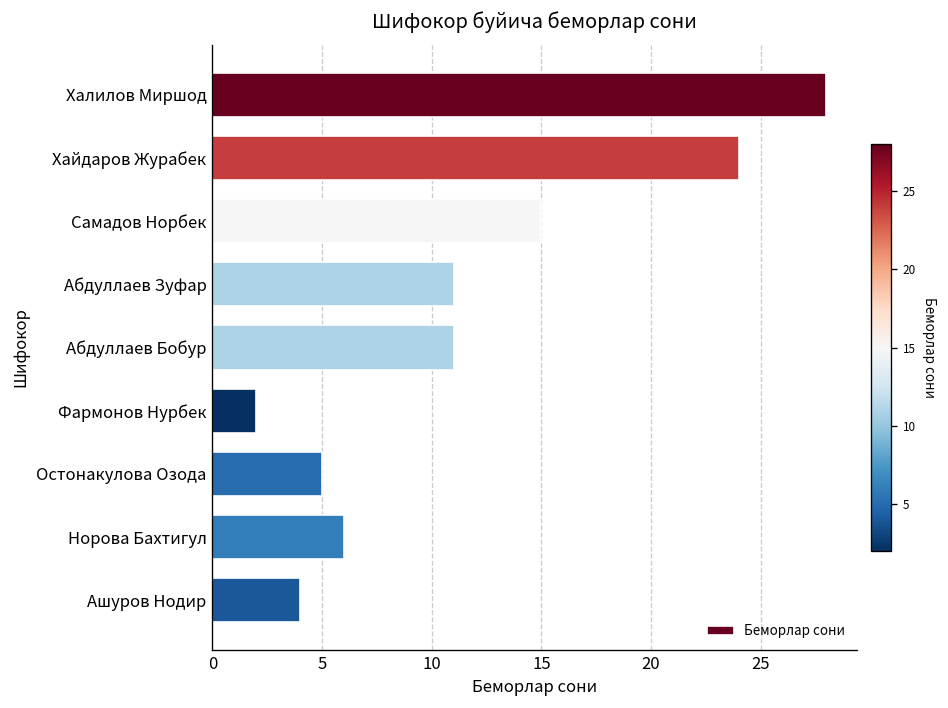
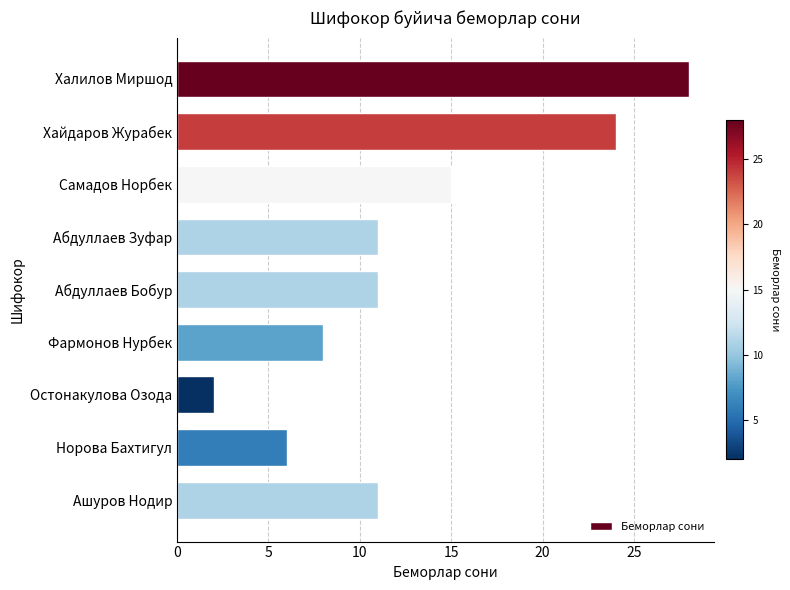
Фармонов Нурбек: 2 -> 8
Остонакулова Озода: 5 -> 2
Ашуров Нодир: 4 -> 11
